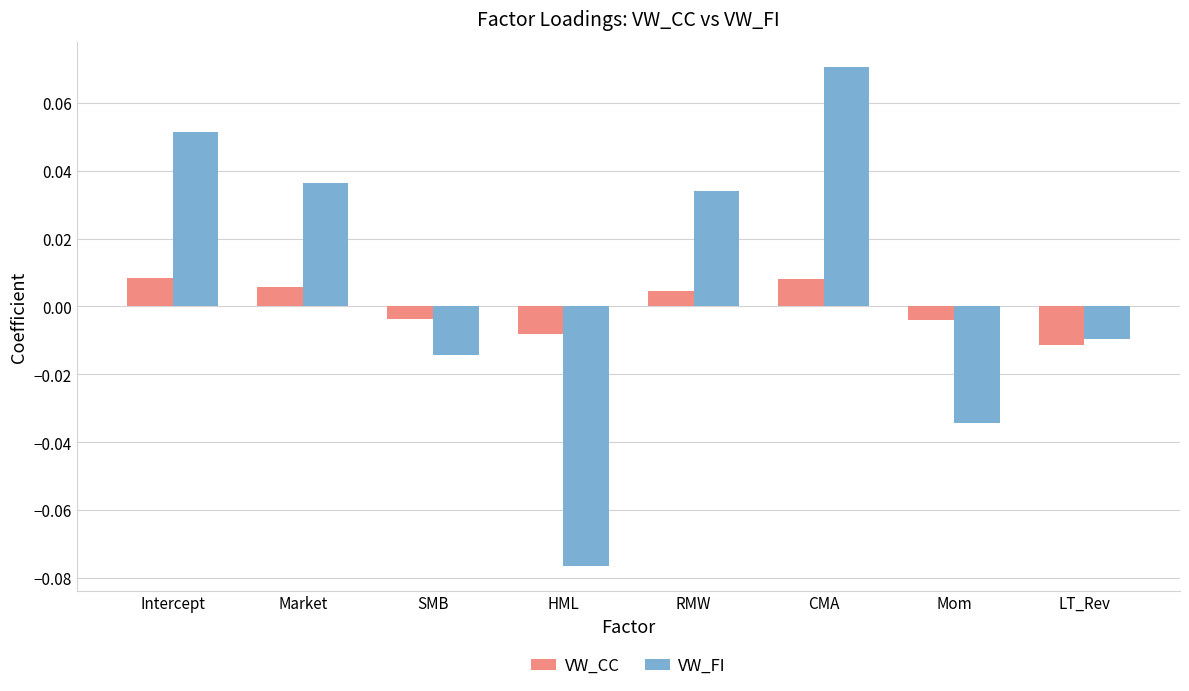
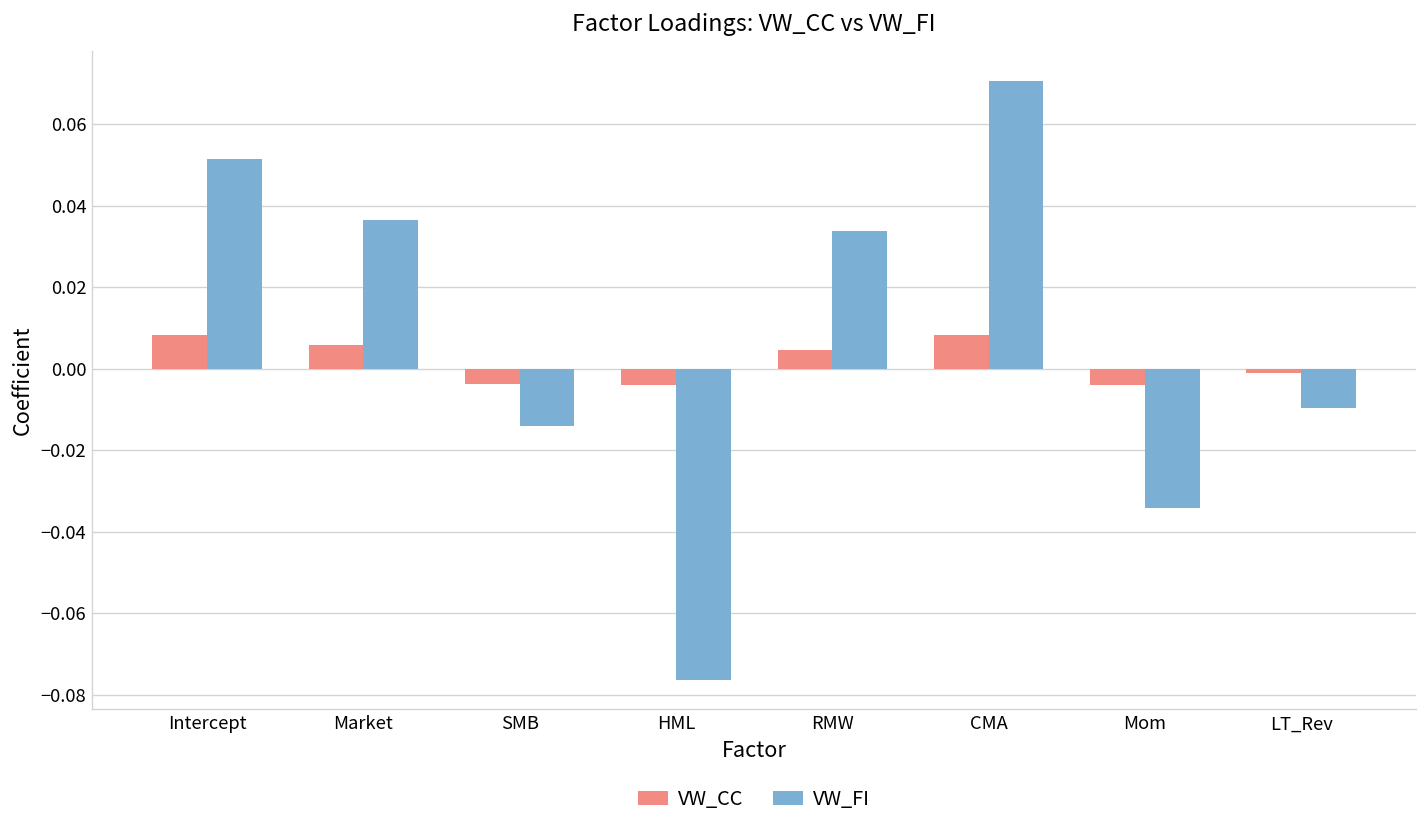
VW_CC, HML: -0.008 -> -0.004
VW_CC, LT_Rev: -0.011 -> -0.001
